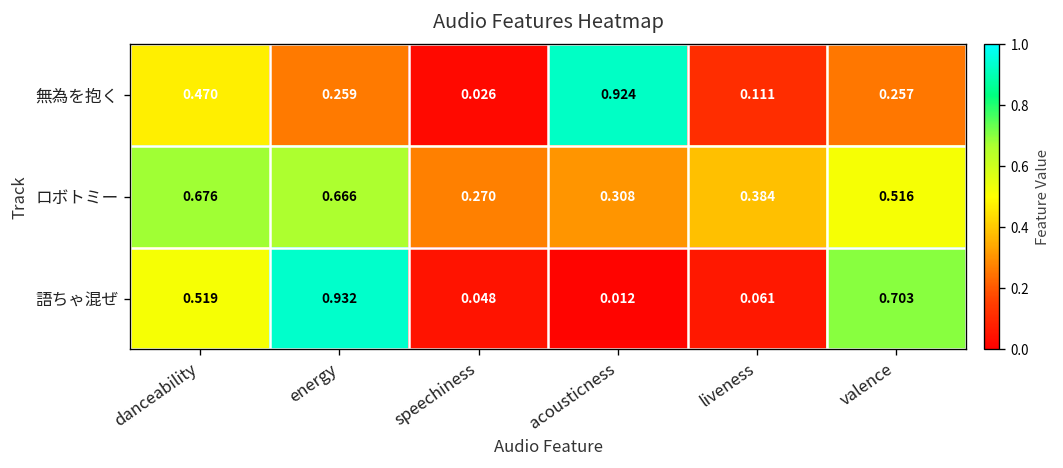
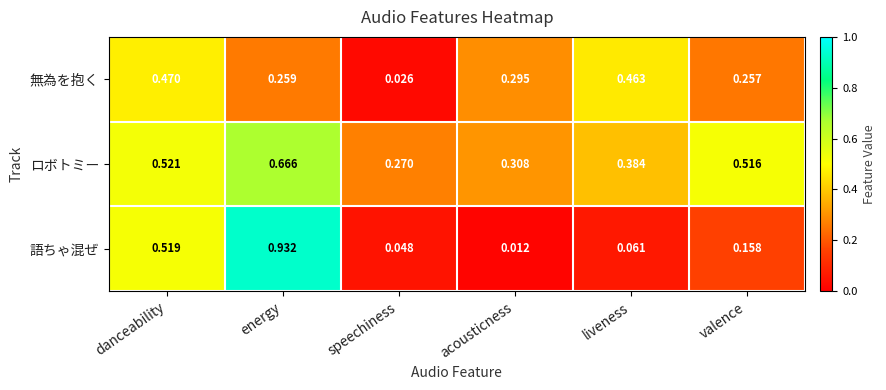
無為を抱く, acousticness: 0.924 -> 0.295
無為を抱く, liveness: 0.111 -> 0.463
ロボトミー, danceability: 0.676 -> 0.521
語ちゃ混ぜ, valence: 0.703 -> 0.158
